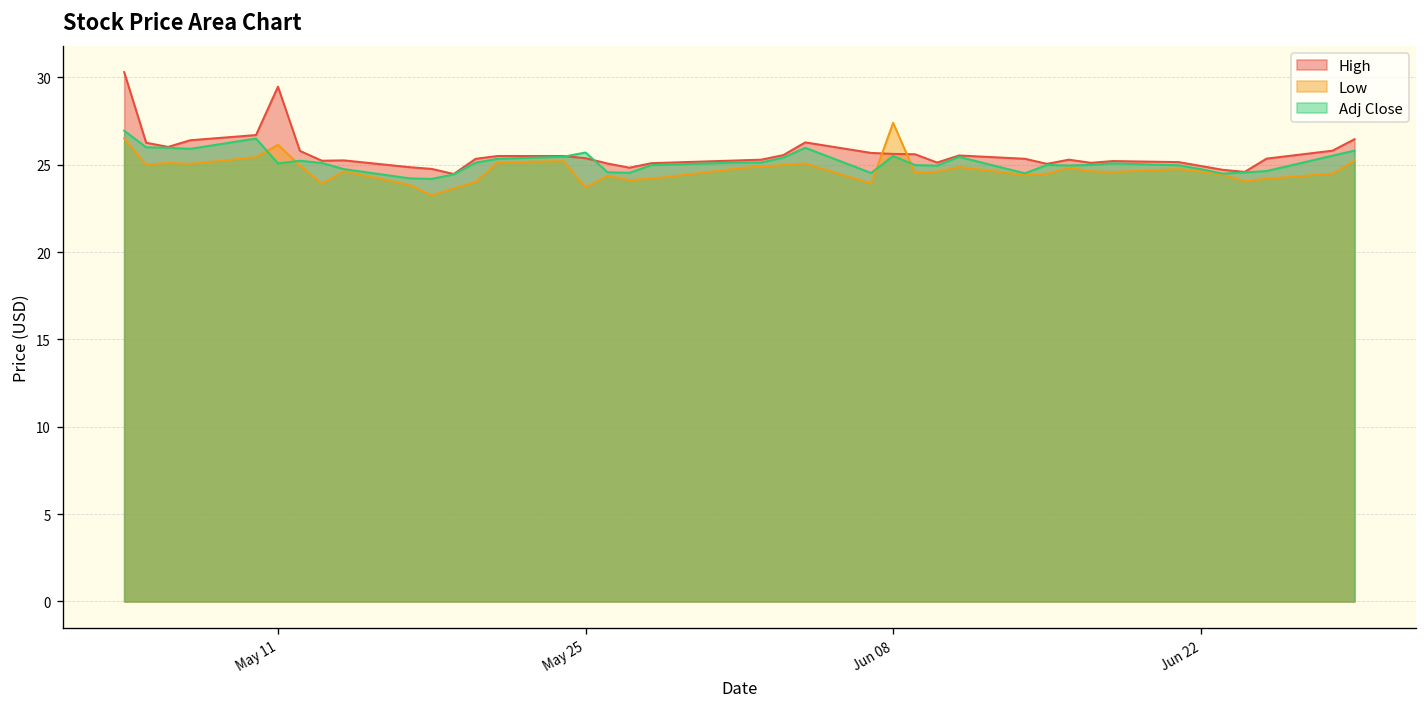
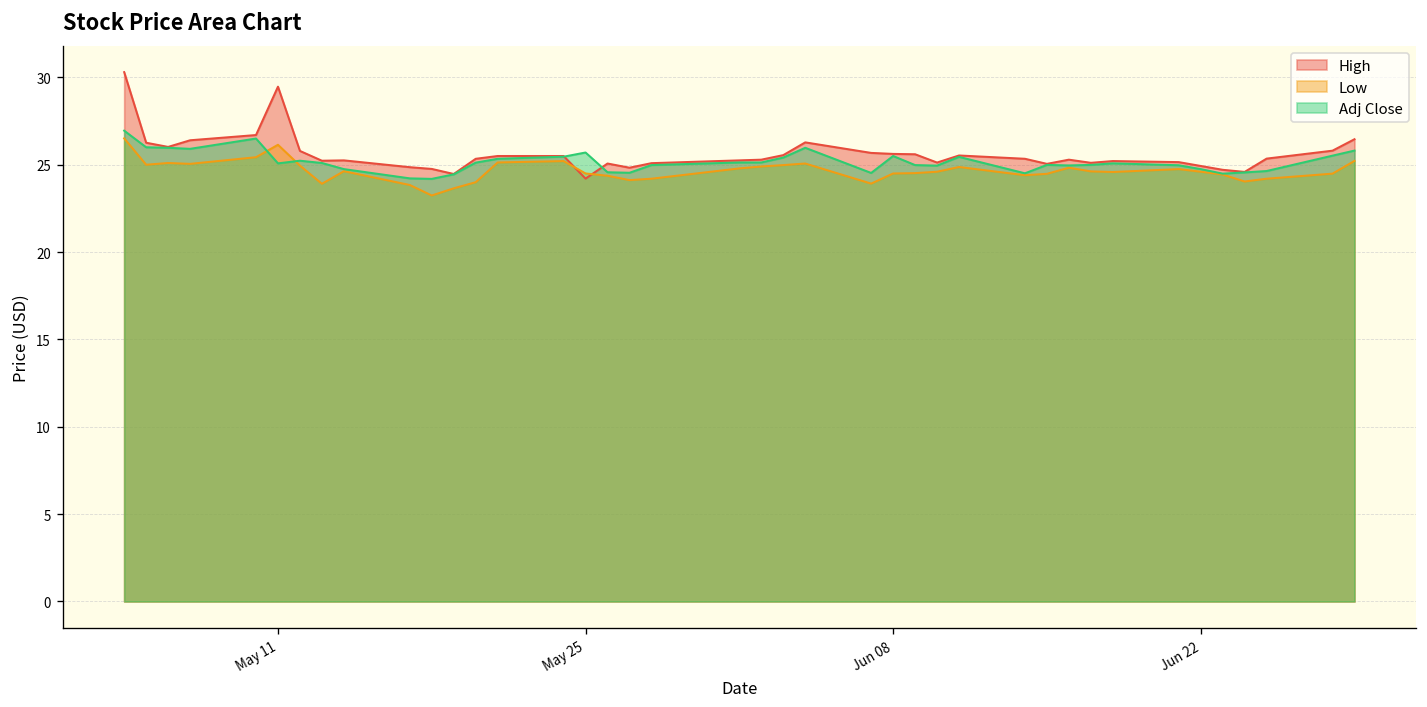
High, May 25: 25.4 -> 24.2
Low, May 25: 23.7 -> 24.5
Low, Jun 08: 27.4 -> 24.5
